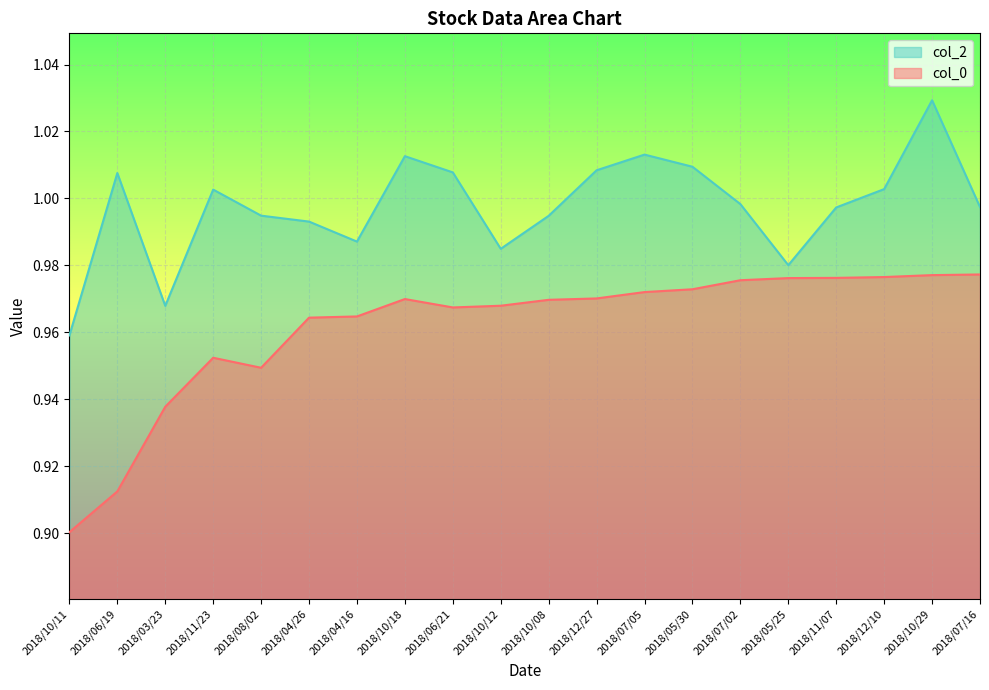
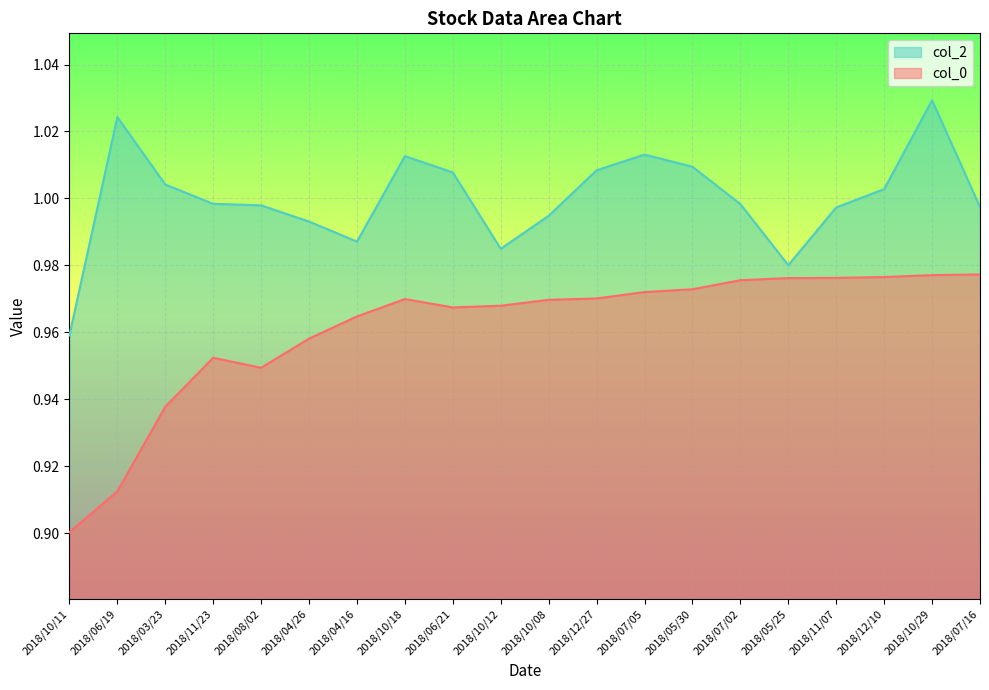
col_2, 2018/06/19: 1.008 -> 1.024
col_2, 2018/03/23: 0.968 -> 1.004
col_2, 2018/11/23: 1.003 -> 0.998
col_2, 2018/08/02: 0.995 -> 0.998
col_0, 2018/04/26: 0.964 -> 0.958
